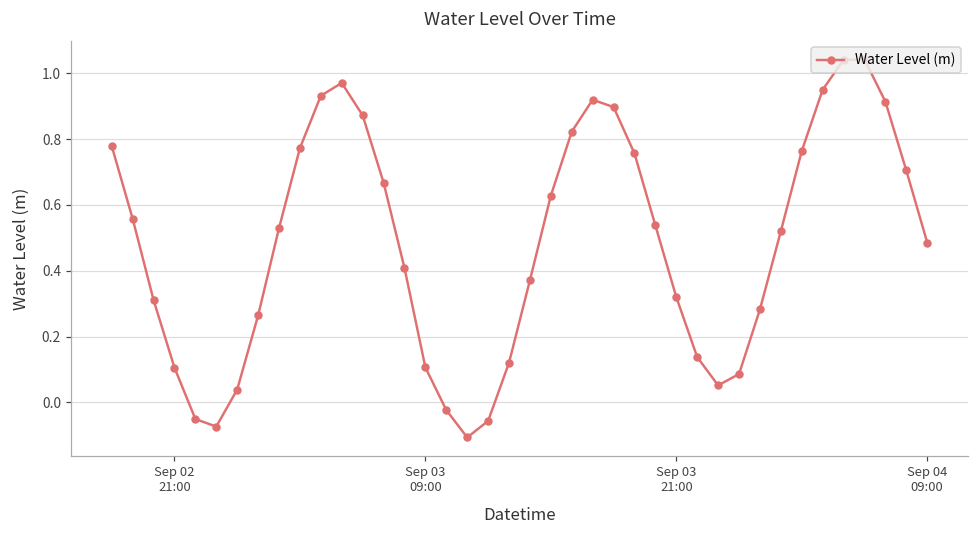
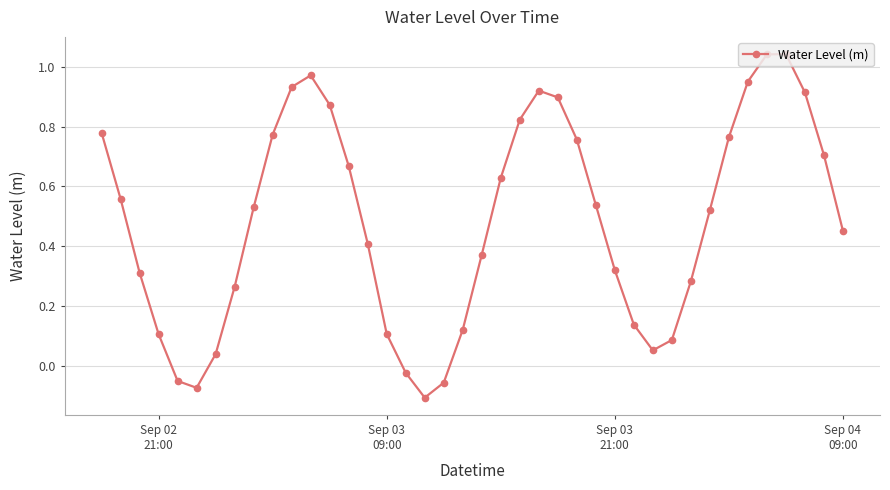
Sep 04 09:00: 0.49 -> 0.45
